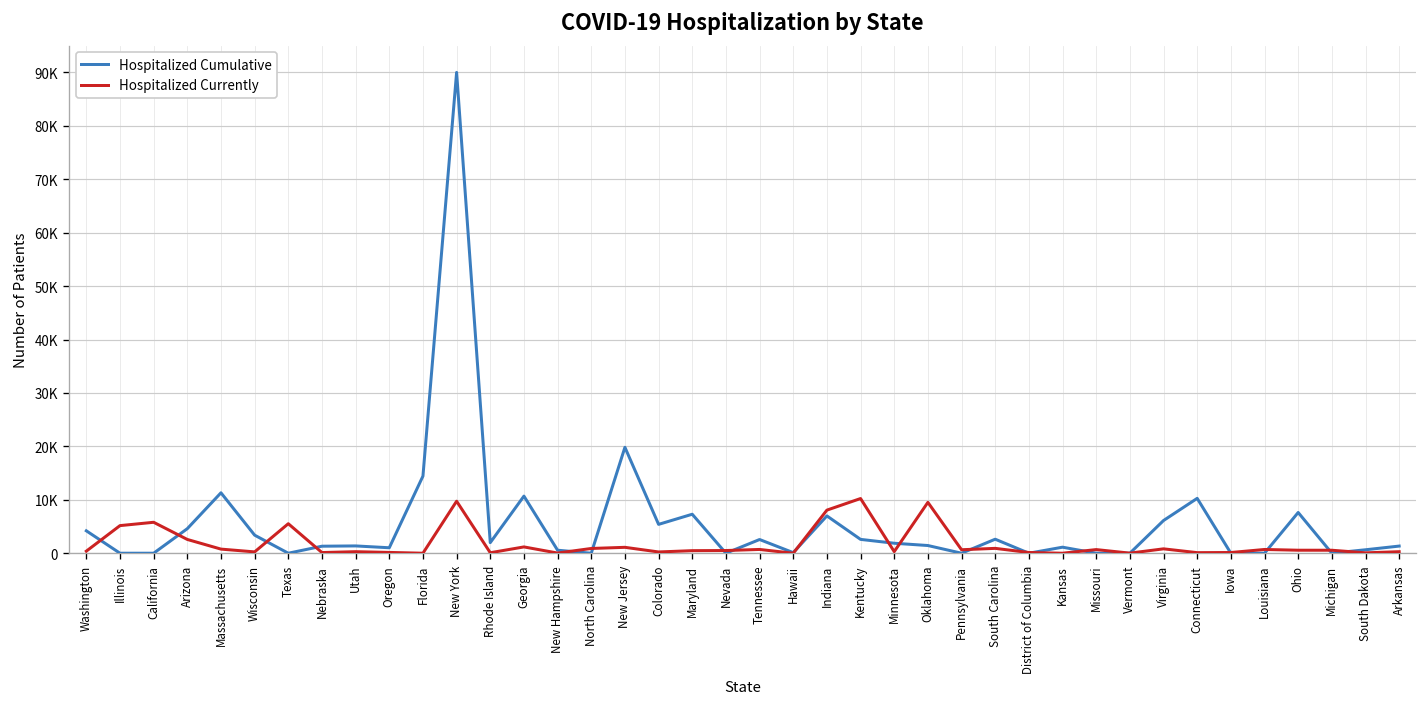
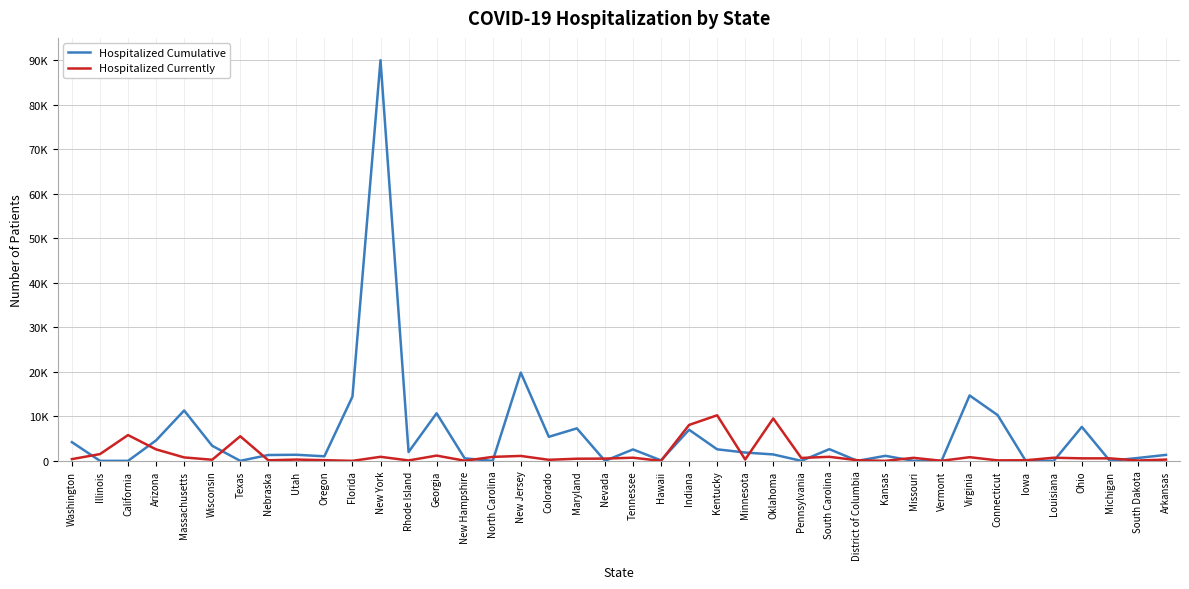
Hospitalized Currently, Illinois: 5000 -> 2000
Hospitalized Currently, New York: 10000 -> 1000
Hospitalized Cumulative, Virginia: 6000 -> 15000
